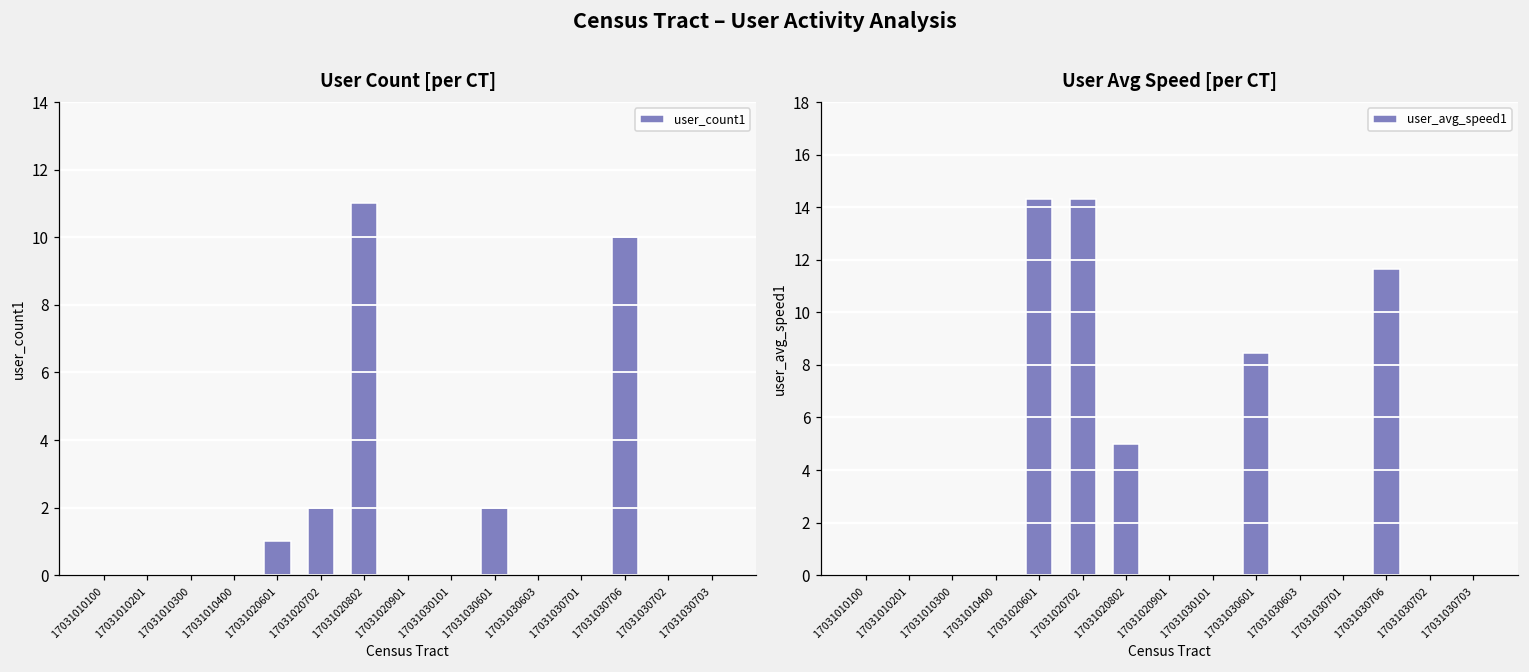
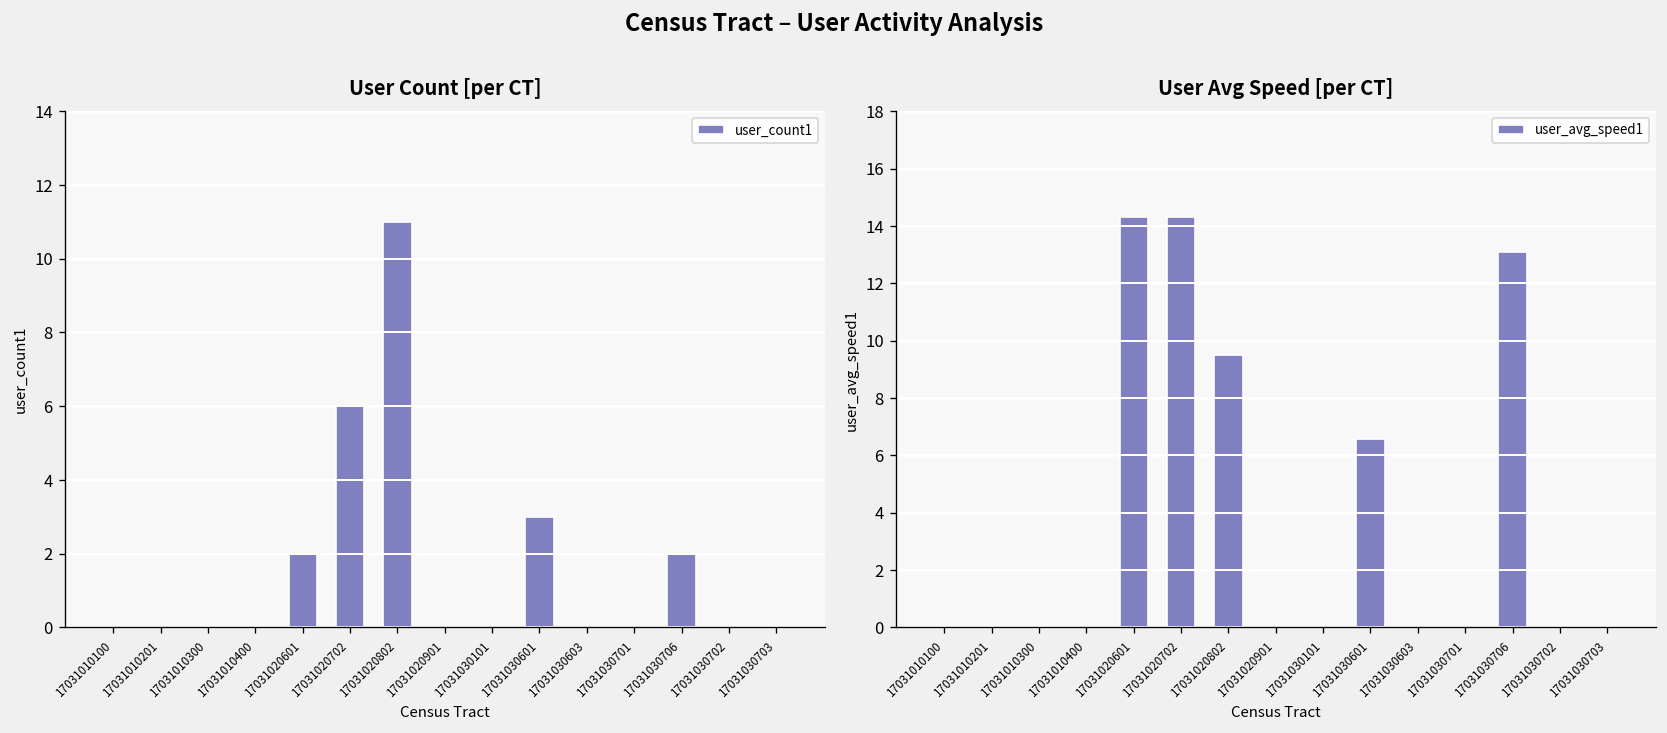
User Count [per CT], 17031020601: 1 -> 2
User Count [per CT], 17031020702: 2 -> 6
User Count [per CT], 17031030601: 2 -> 3
User Count [per CT], 17031030706: 10 -> 2
User Avg Speed [per CT], 17031020802: 5.0 -> 9.5
User Avg Speed [per CT], 17031030601: 8.5 -> 6.6
User Avg Speed [per CT], 17031030706: 11.7 -> 13.1
